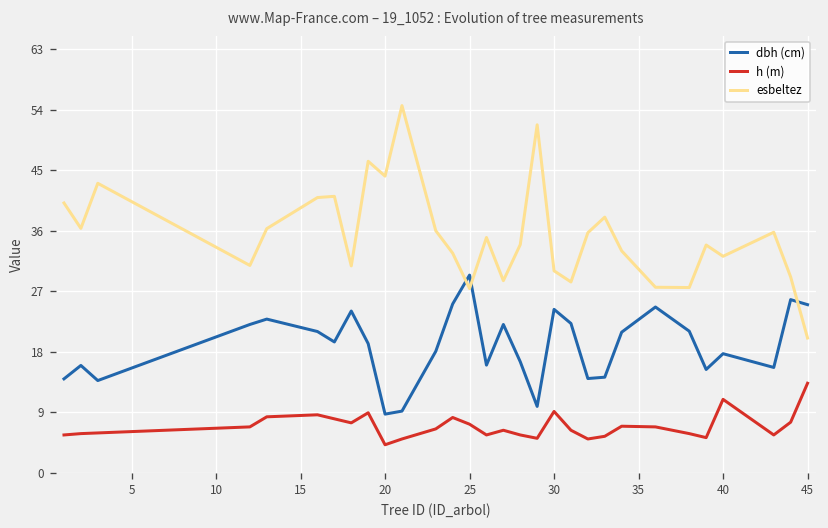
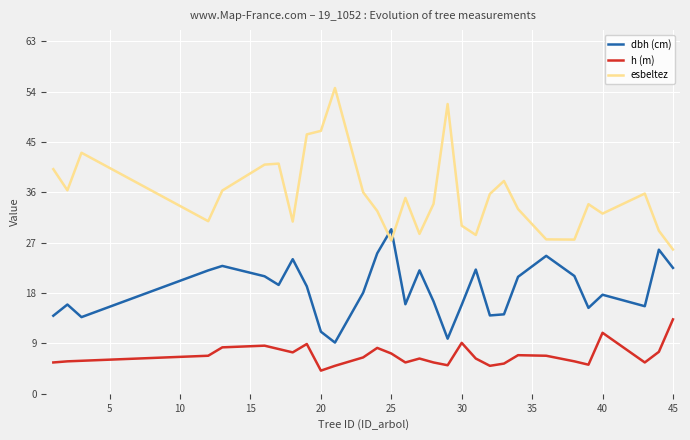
dbh (cm), 20: 9 -> 11
esbeltez, 20: 44 -> 47
dbh (cm), 30: 24 -> 16
dbh (cm), 45: 25 -> 23
esbeltez, 45: 20 -> 26
